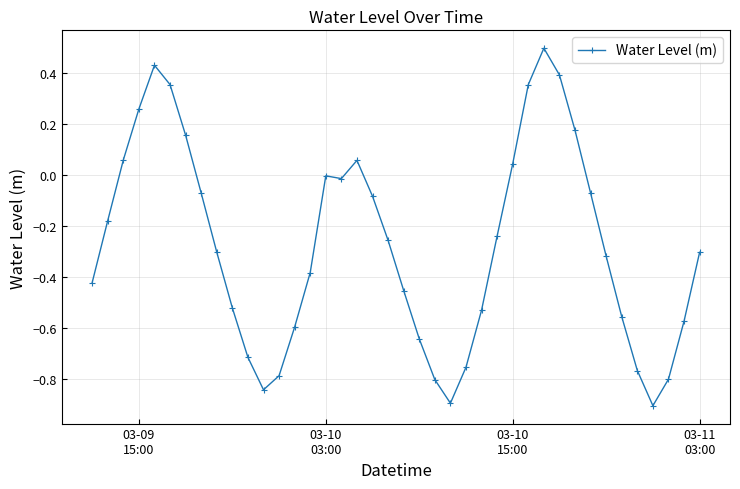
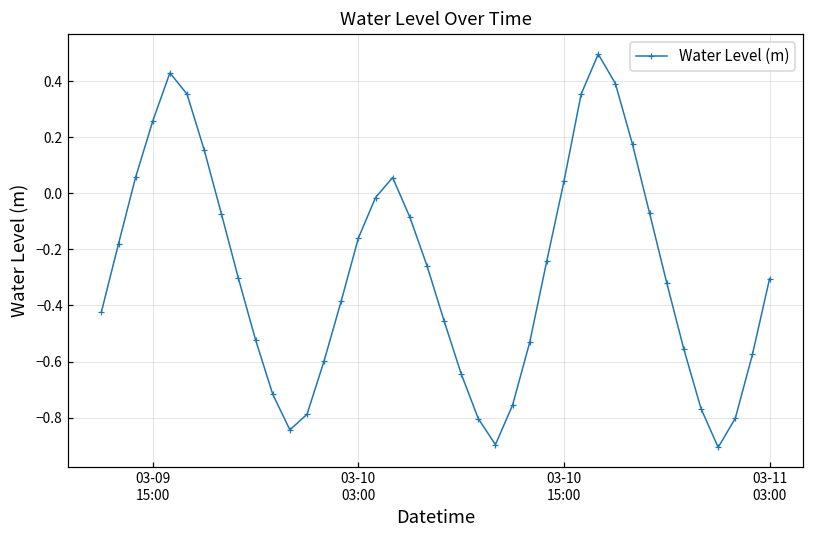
03-10 03:00: 0.00 -> -0.16
